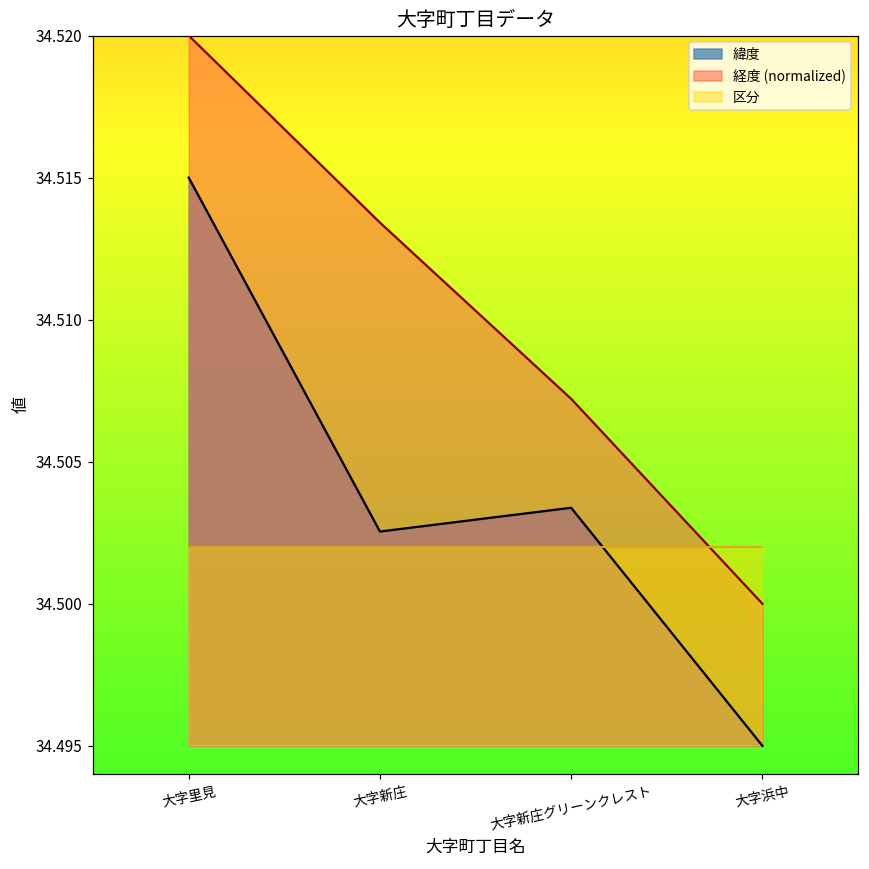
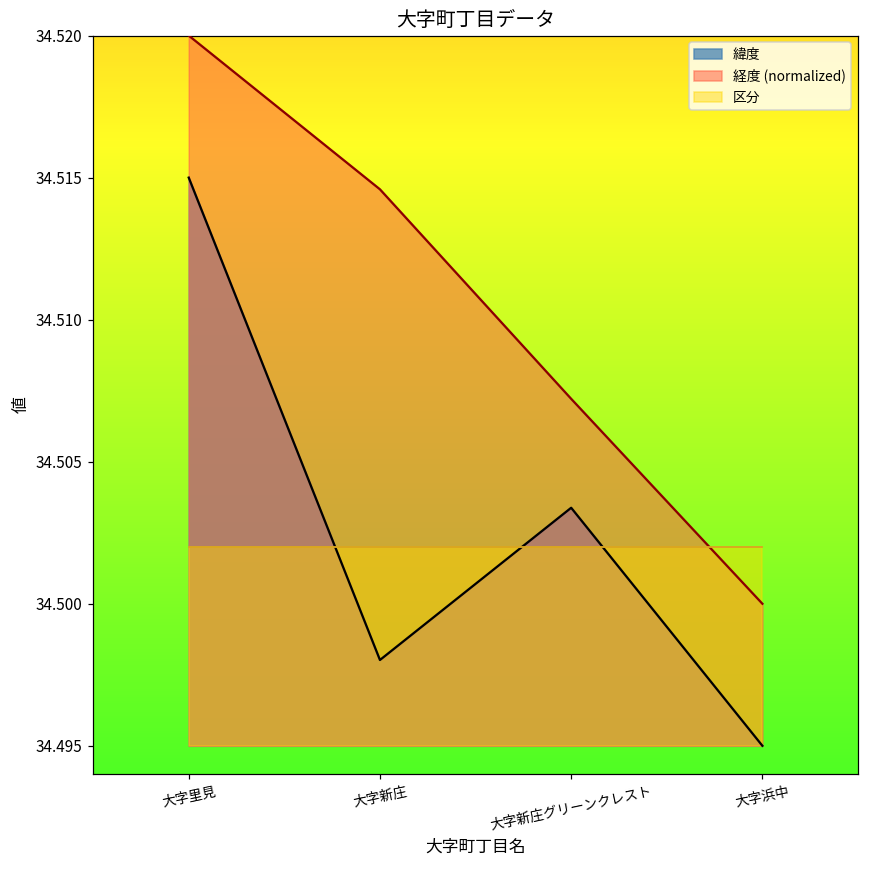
緯度, 大字新庄: 34.5025 -> 34.4980
経度 (normalized), 大字新庄: 34.5134 -> 34.5146
